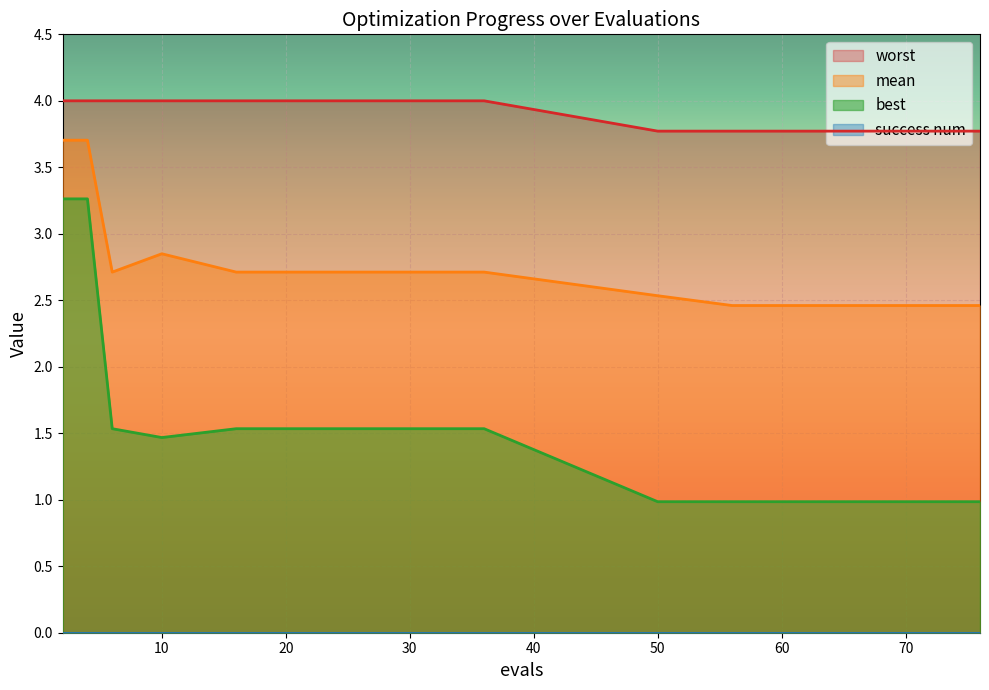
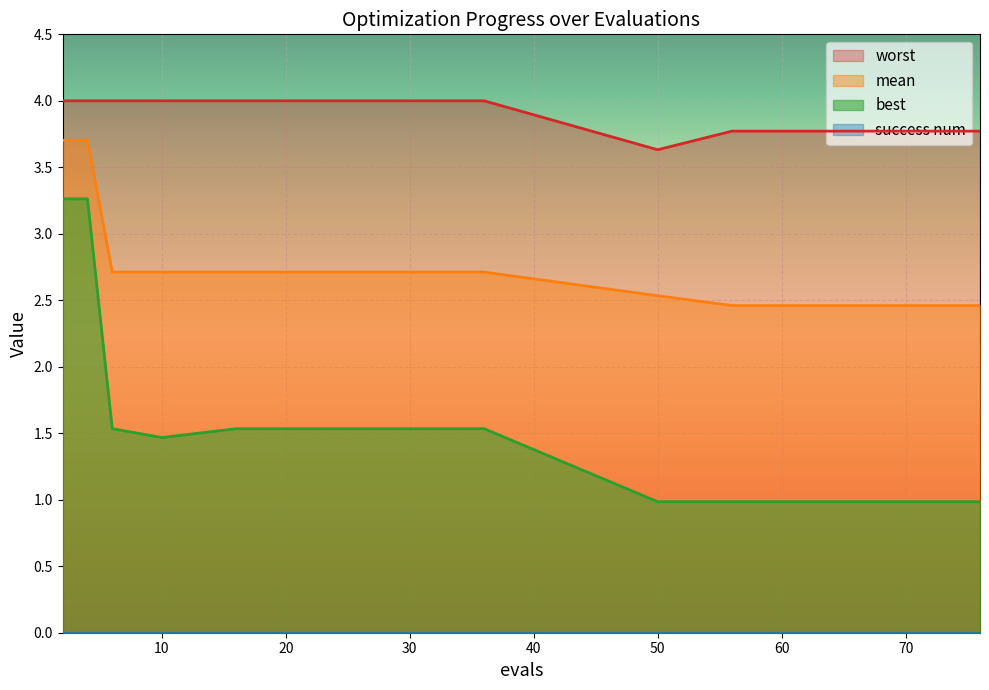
mean, 10: 2.85 -> 2.71
worst, 50: 3.77 -> 3.63
